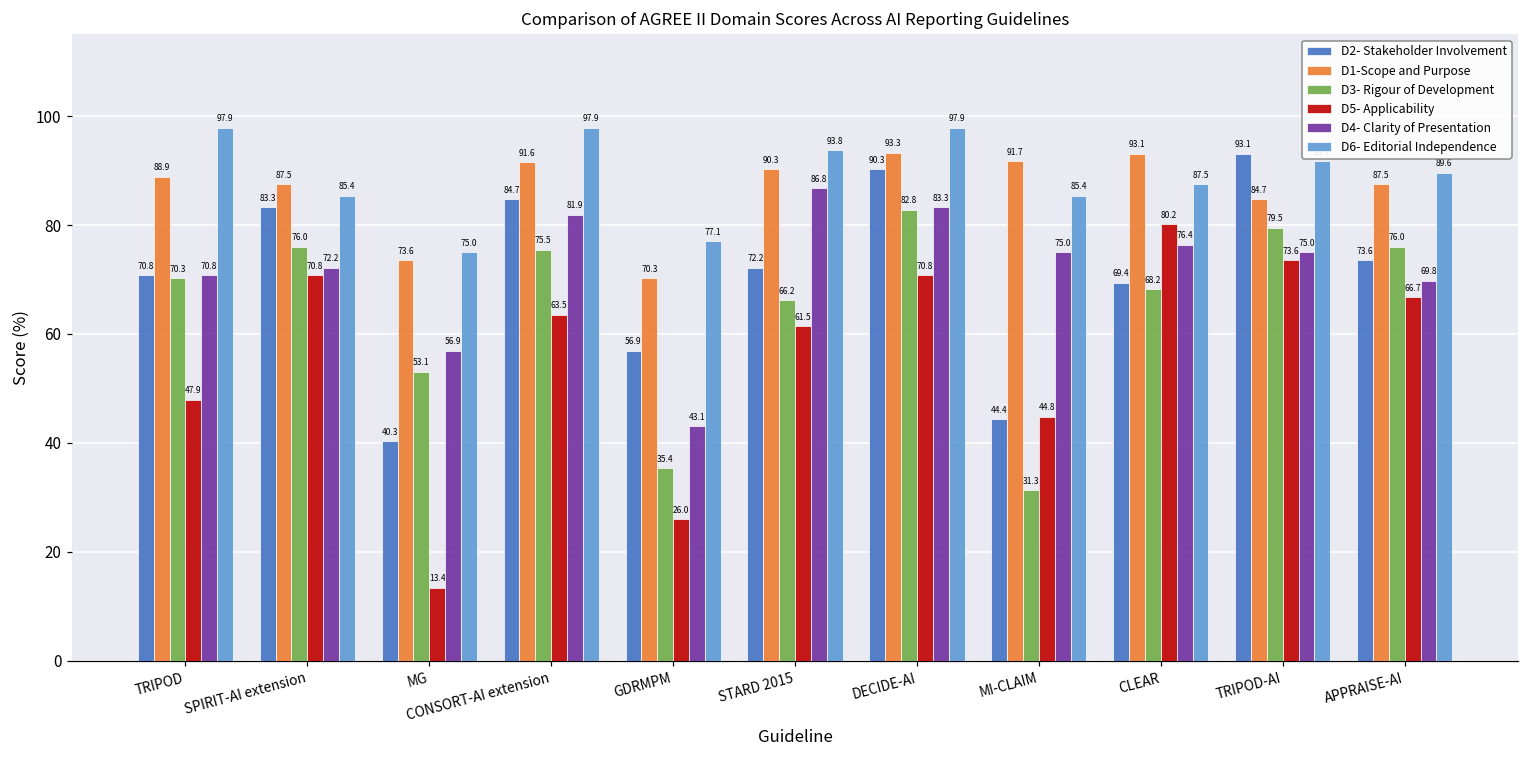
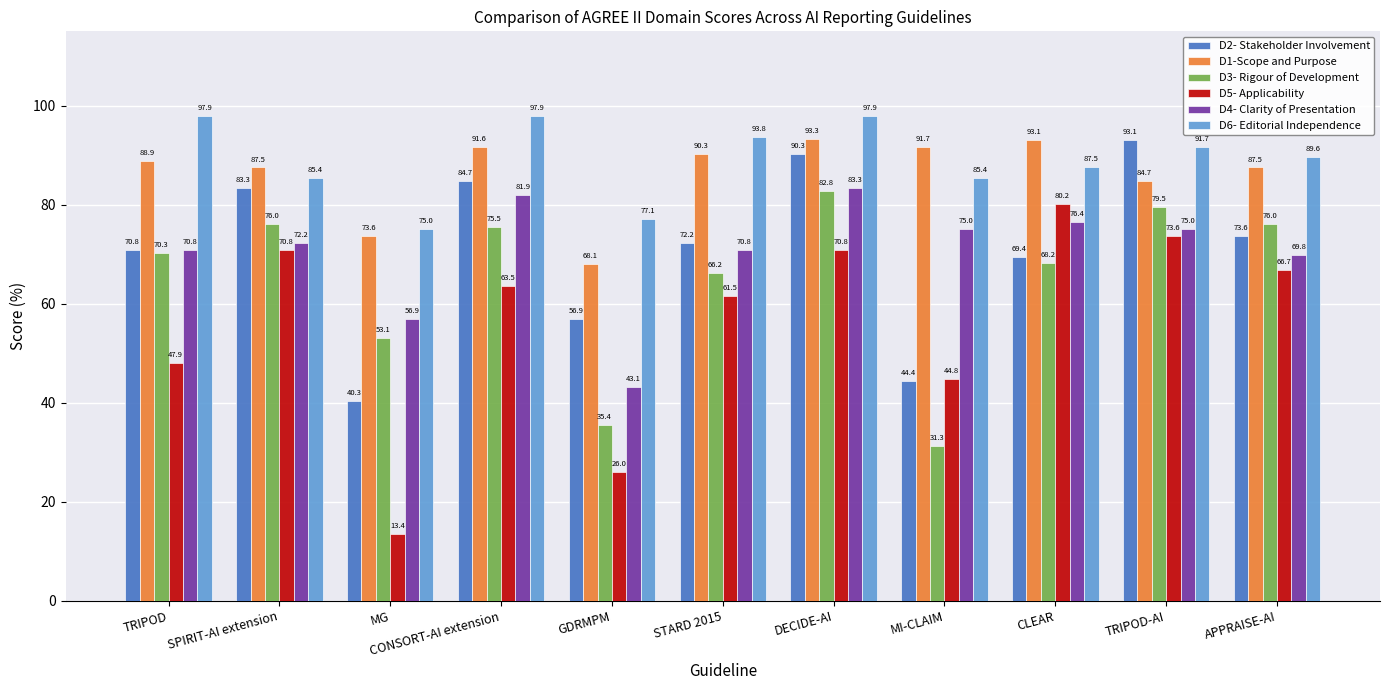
D1-Scope and Purpose, GDRMPM: 70.3 -> 68.1
D4- Clarity of Presentation, STARD 2015: 86.8 -> 70.8
